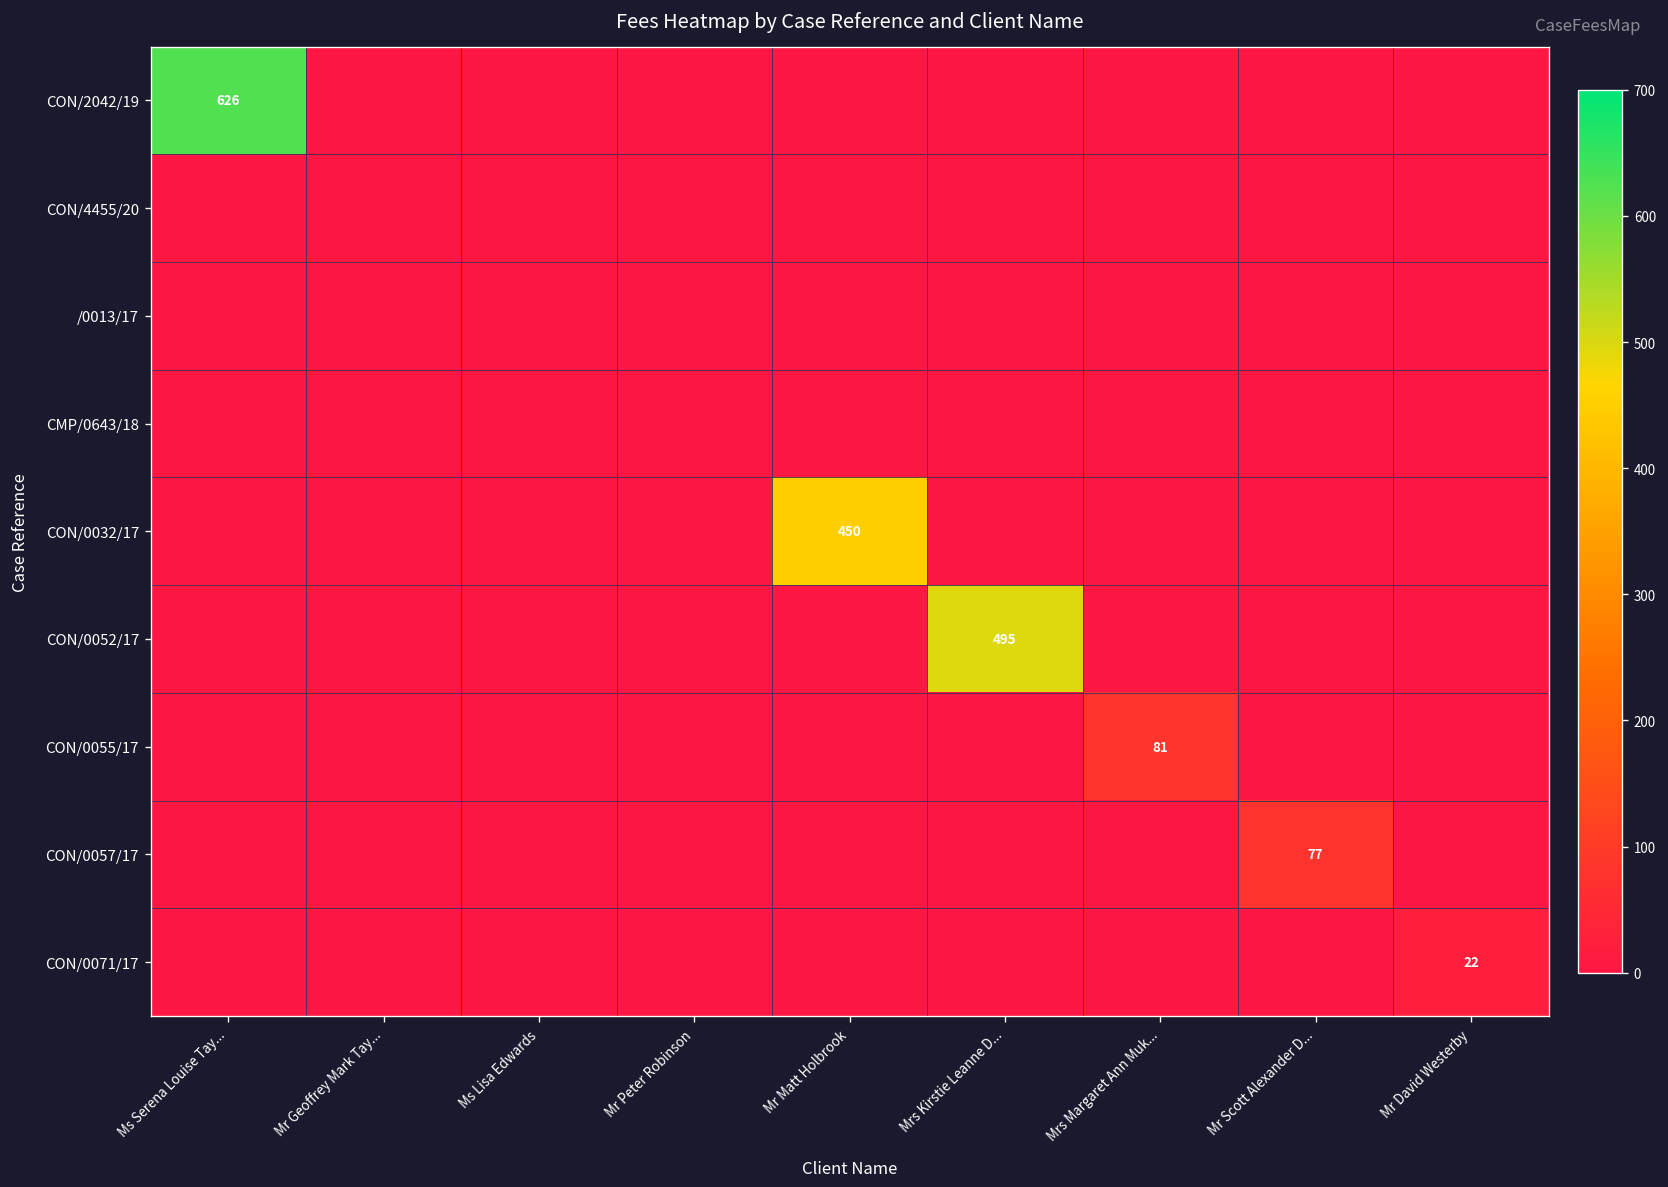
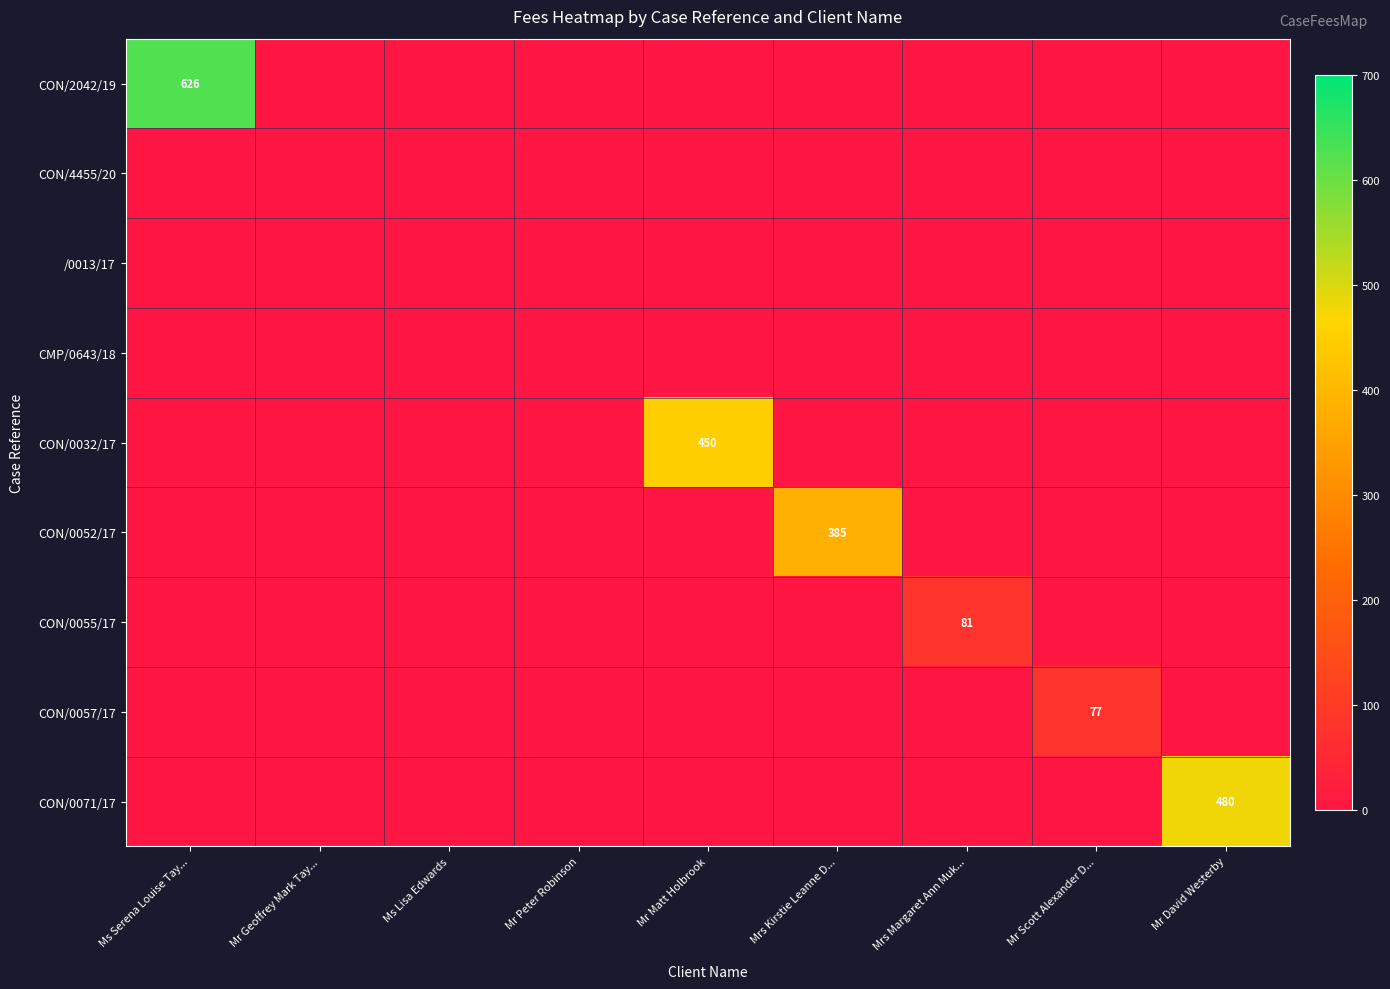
CON/0052/17, Mrs Kirstie Leanne D...: 495 -> 385
CON/0071/17, Mr David Westerby: 22 -> 480
